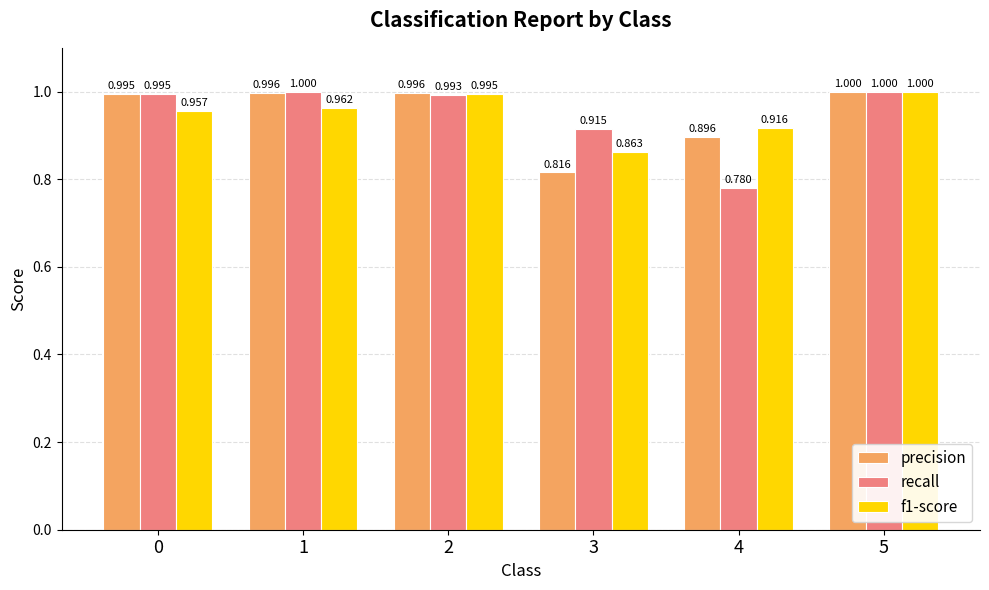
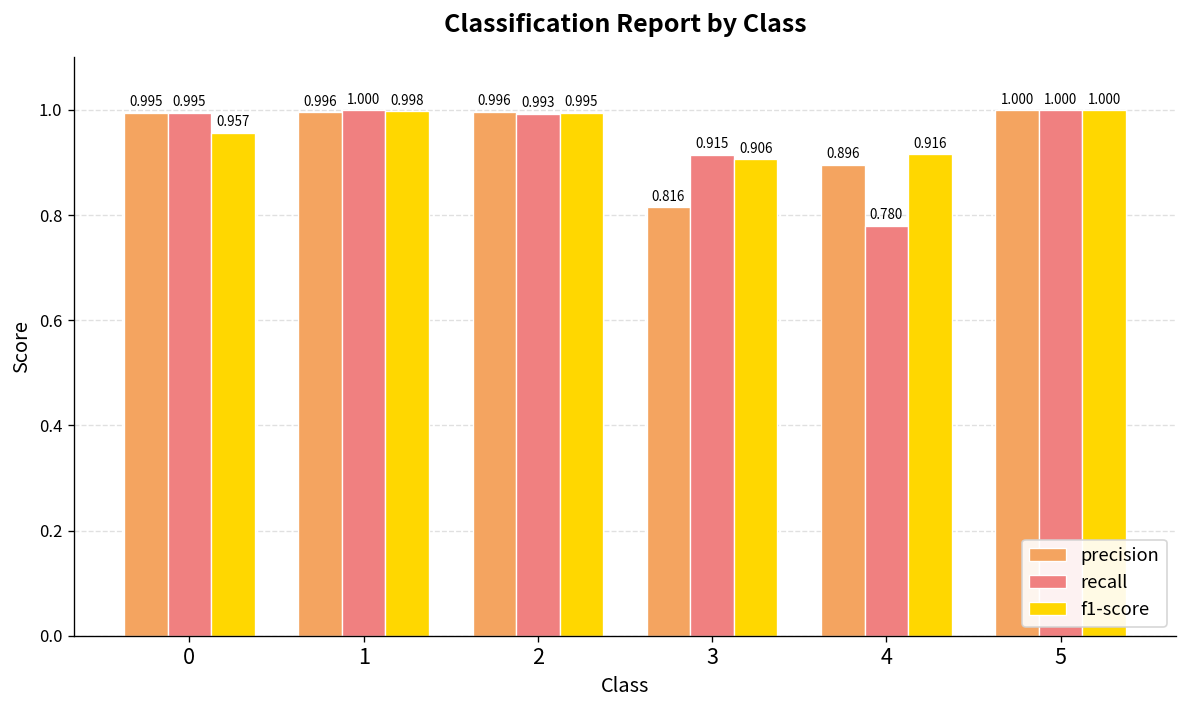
f1-score, 1: 0.962 -> 0.998
f1-score, 3: 0.863 -> 0.906
